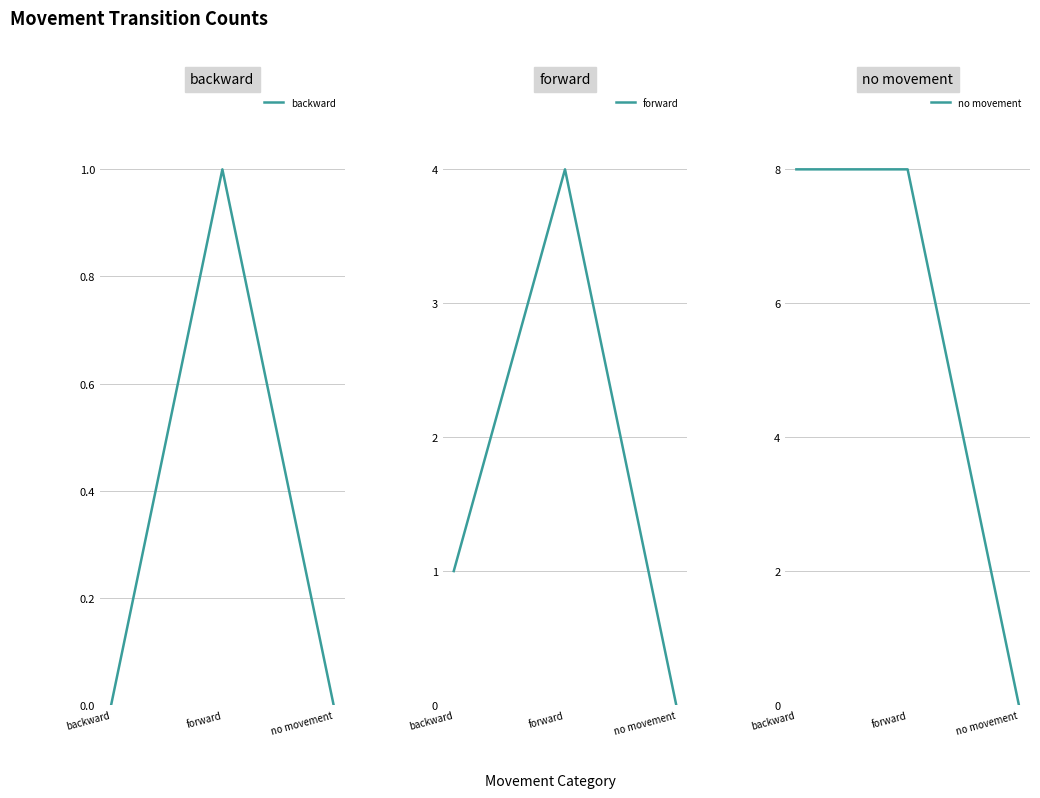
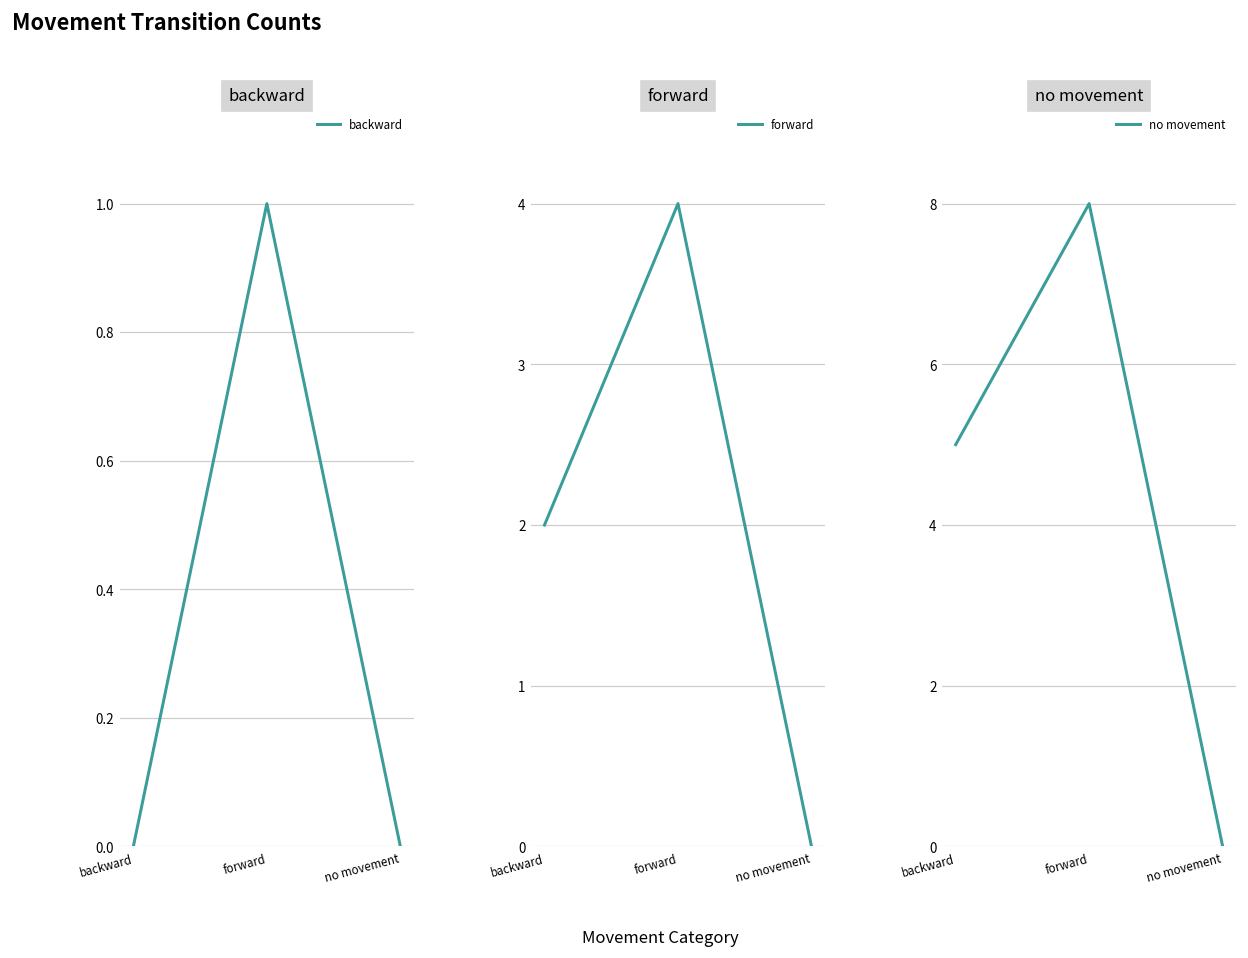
forward, backward: 1 -> 2
no movement, backward: 8 -> 5
